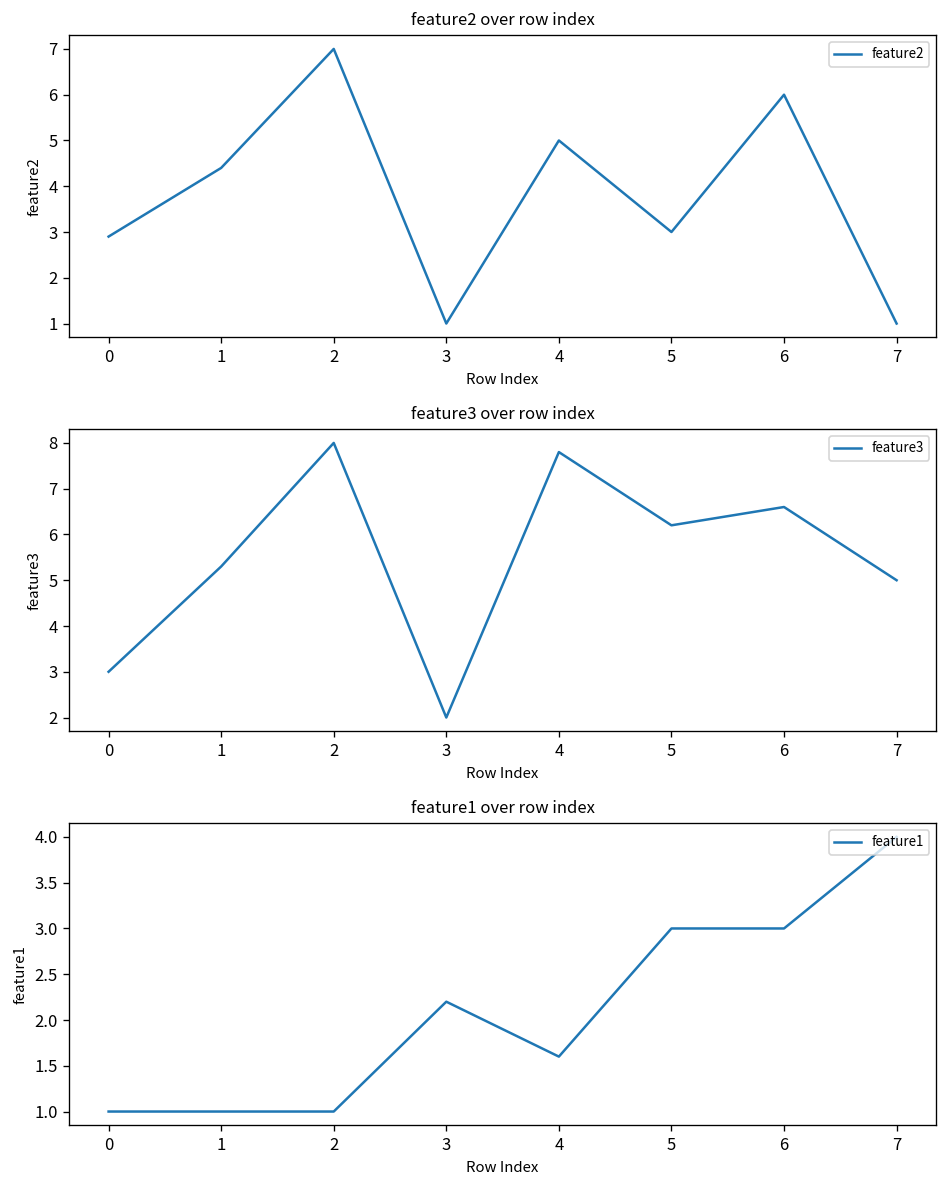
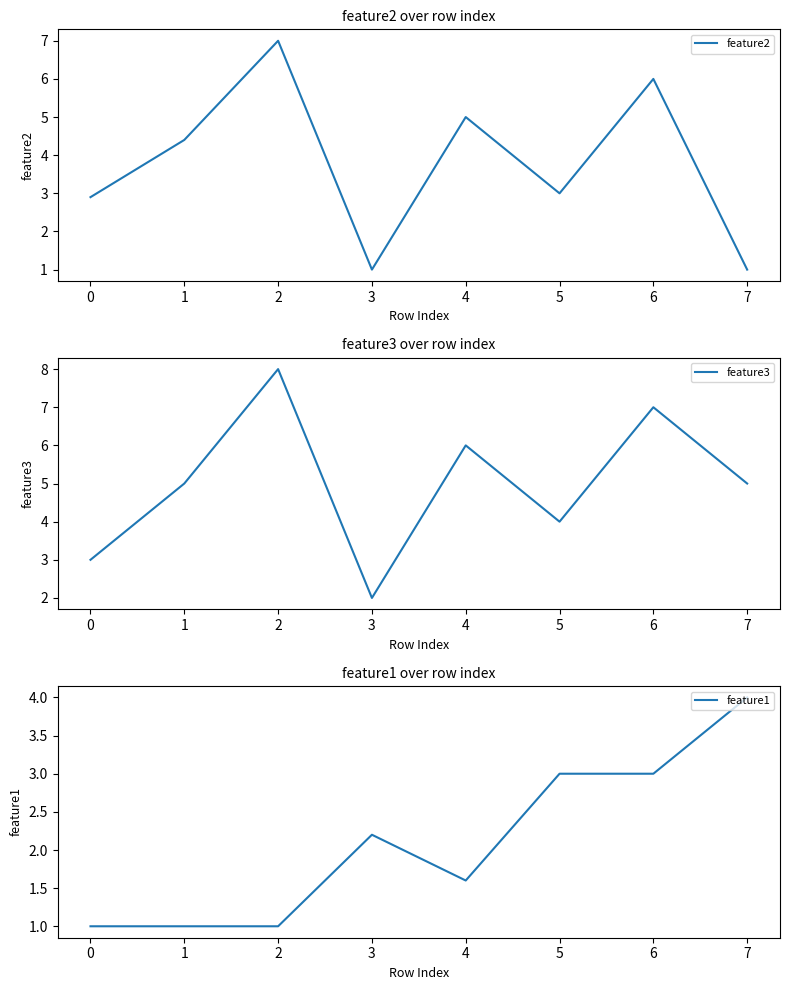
feature3 over row index, 1: 5.3 -> 5.0
feature3 over row index, 4: 7.8 -> 6.0
feature3 over row index, 5: 6.2 -> 4.0
feature3 over row index, 6: 6.6 -> 7.0
